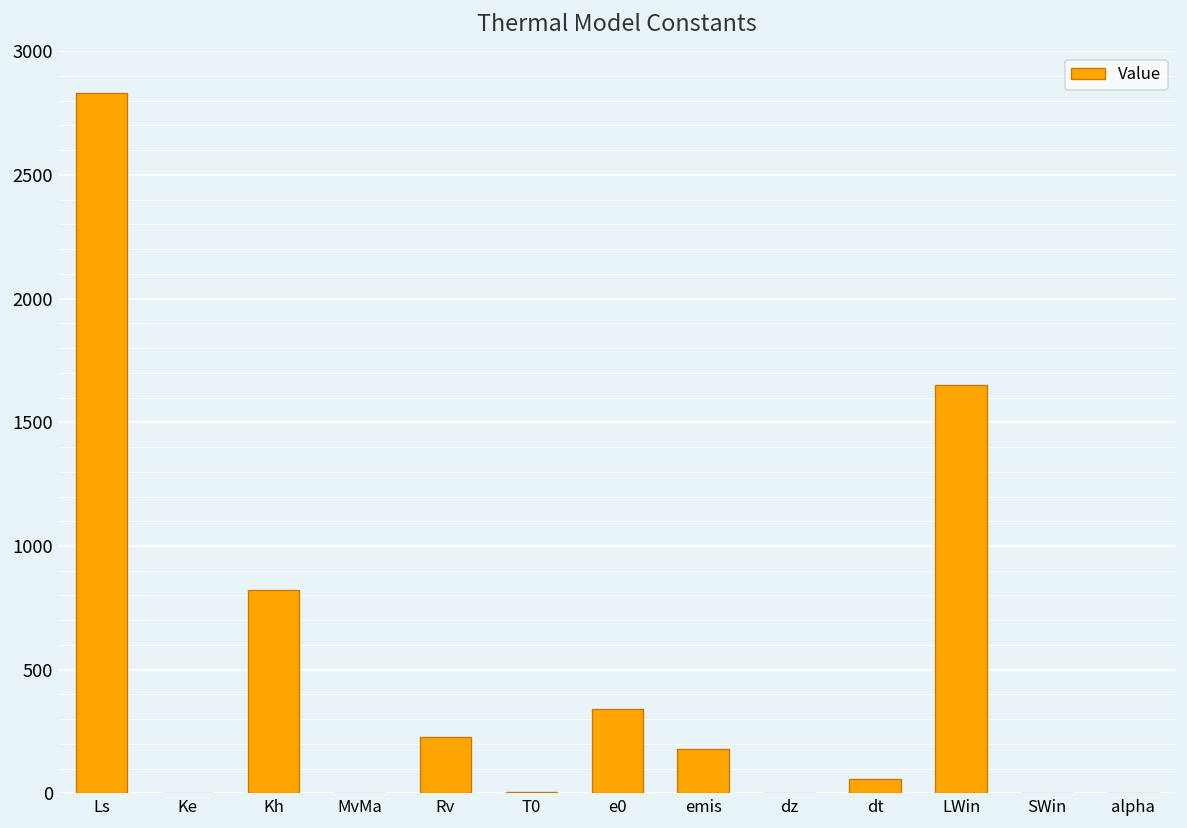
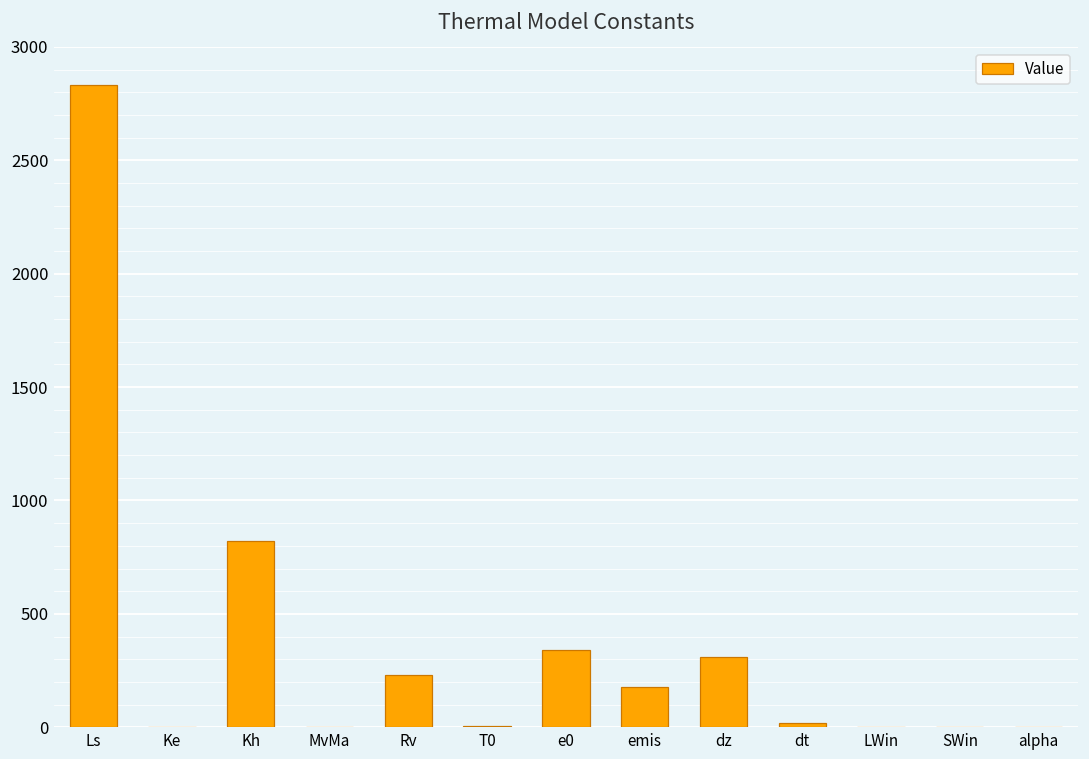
dz: 0 -> 310
dt: 60 -> 20
LWin: 1650 -> 0
